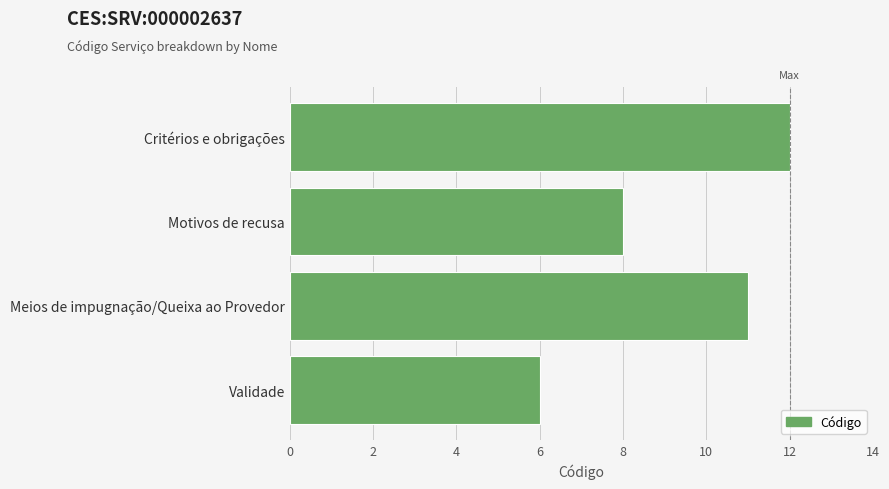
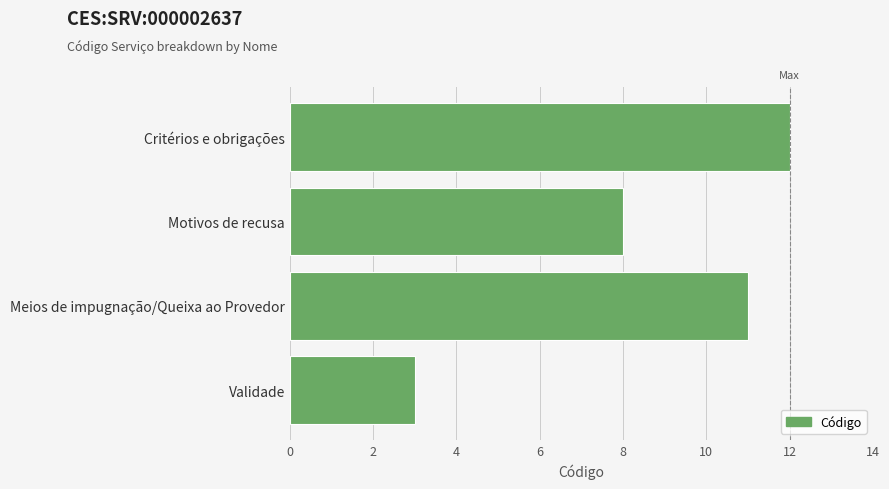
Validade: 6 -> 3
